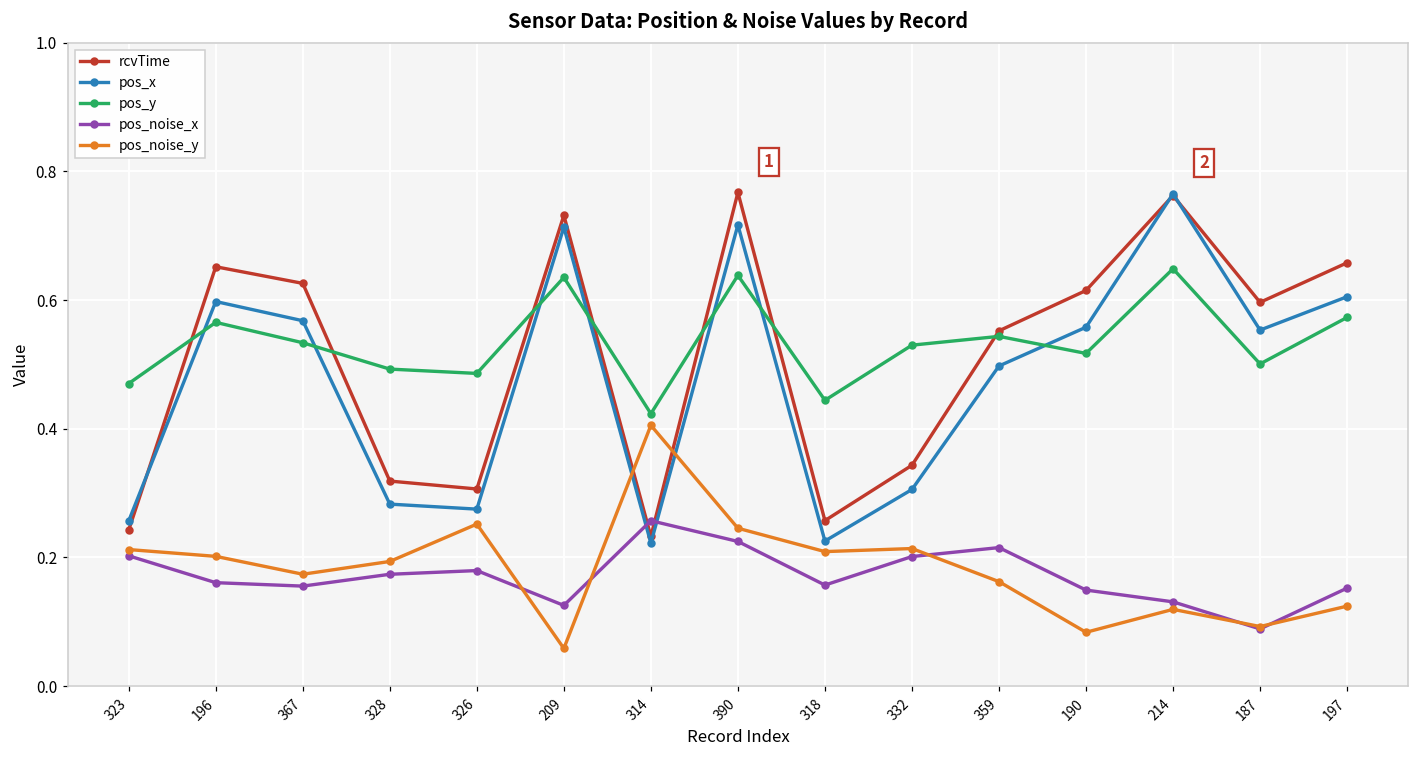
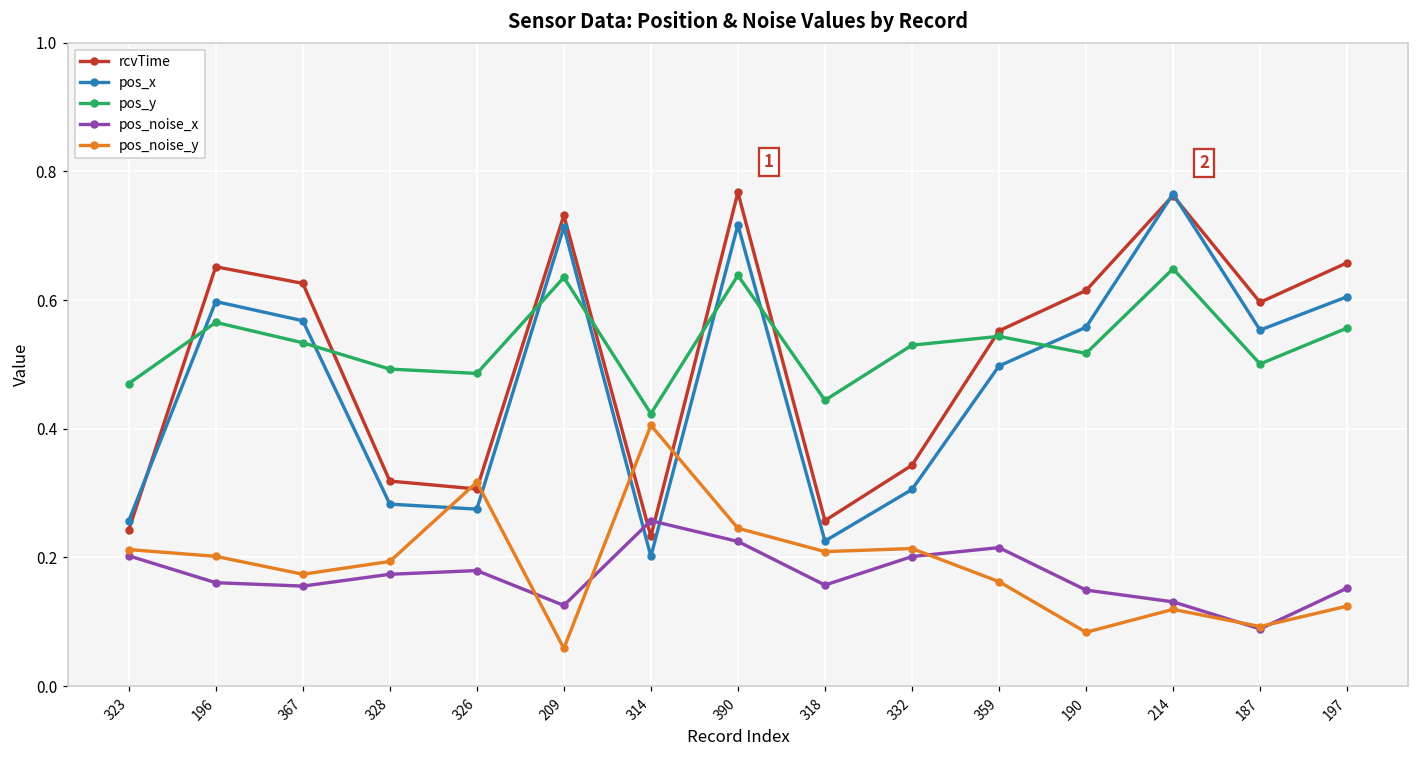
pos_noise_y, 326: 0.25 -> 0.32
pos_x, 314: 0.22 -> 0.20
pos_y, 197: 0.57 -> 0.56
